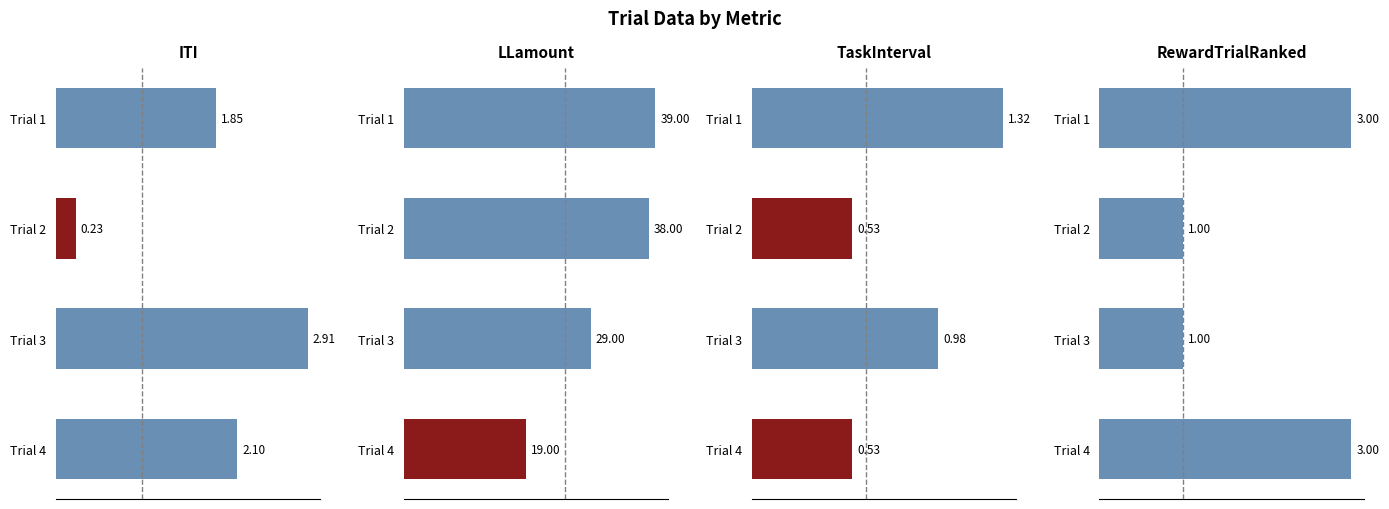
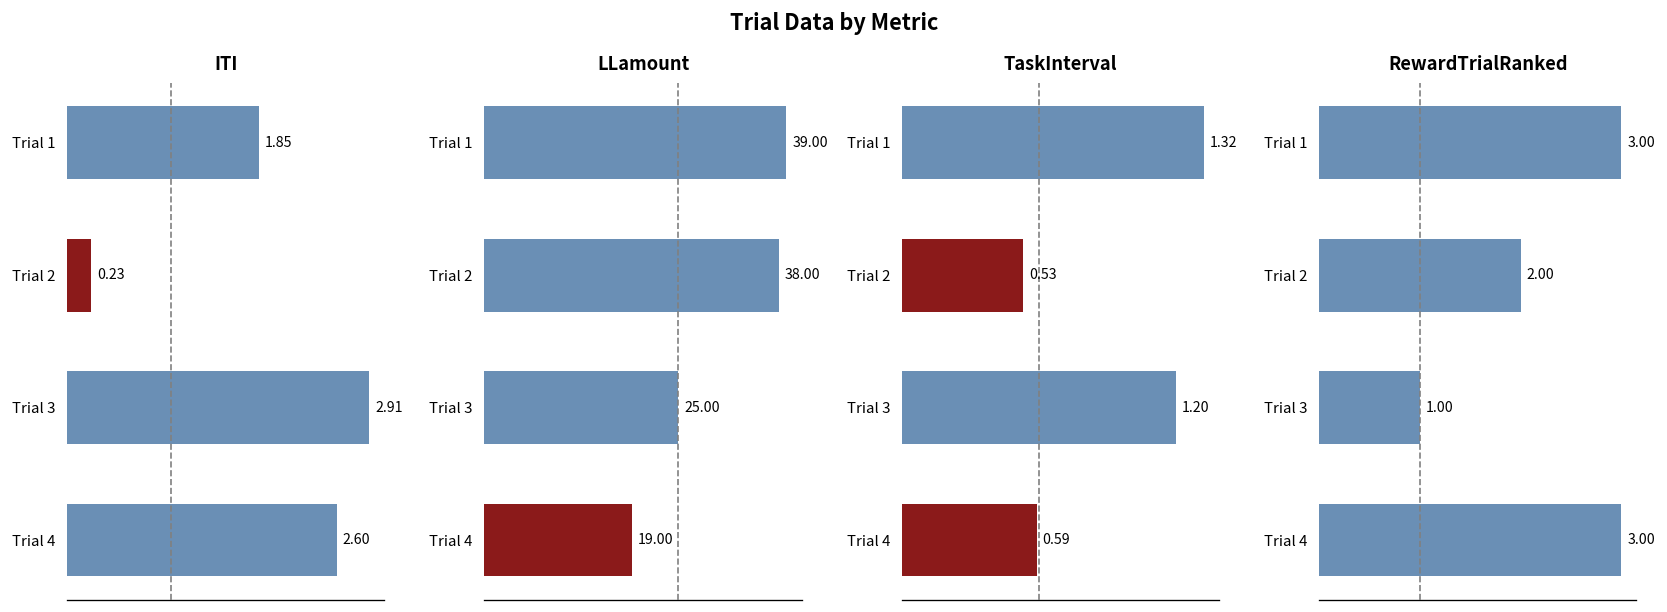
ITI, Trial 4: 2.10 -> 2.60
LLamount, Trial 3: 29.00 -> 25.00
TaskInterval, Trial 3: 0.98 -> 1.20
TaskInterval, Trial 4: 0.53 -> 0.59
RewardTrialRanked, Trial 2: 1.00 -> 2.00
